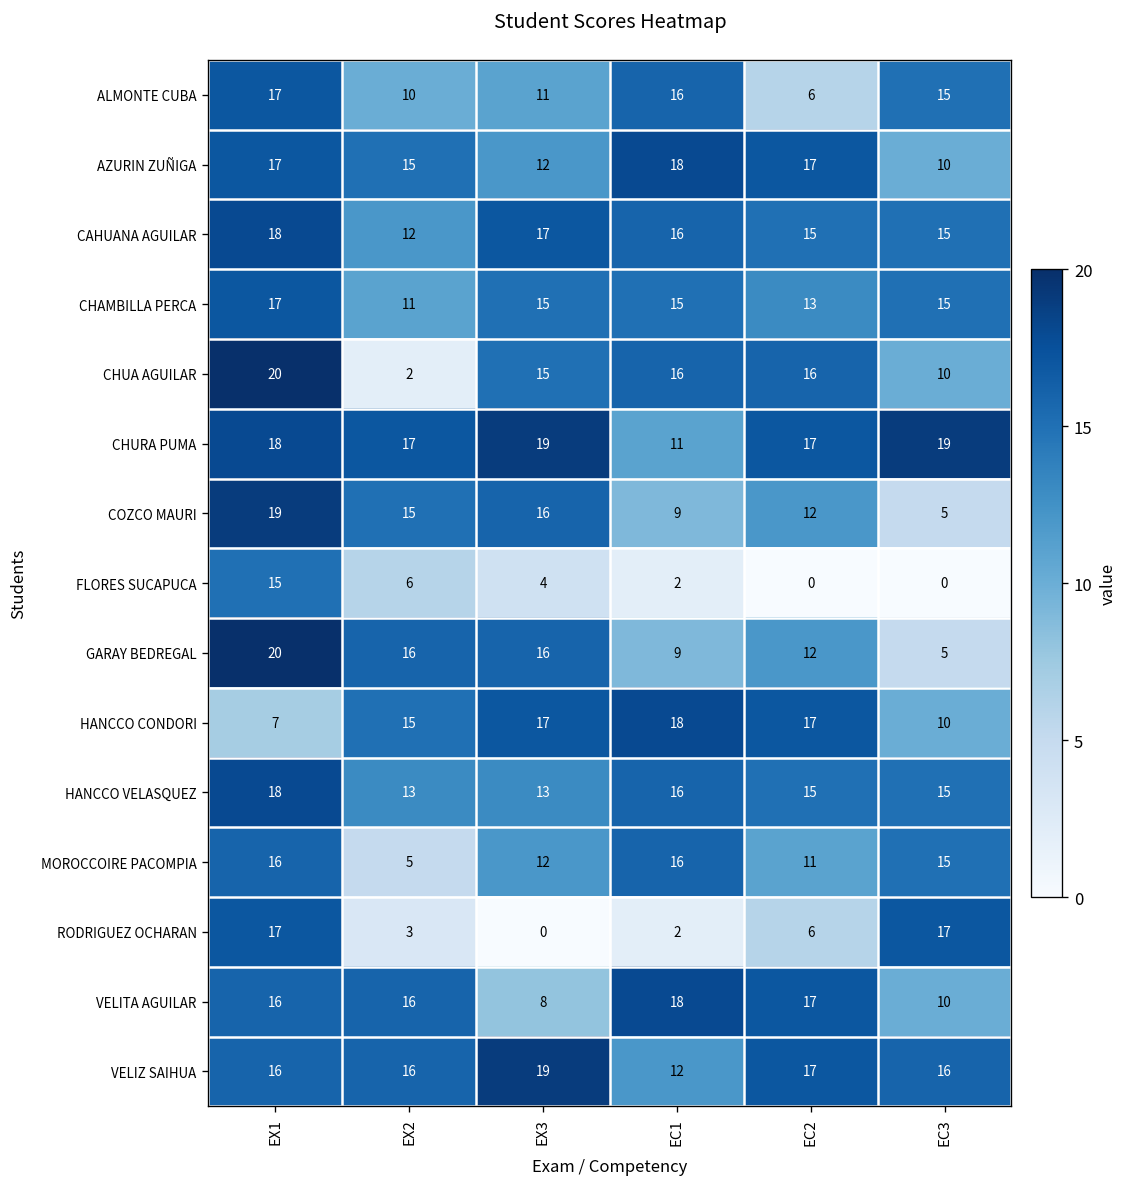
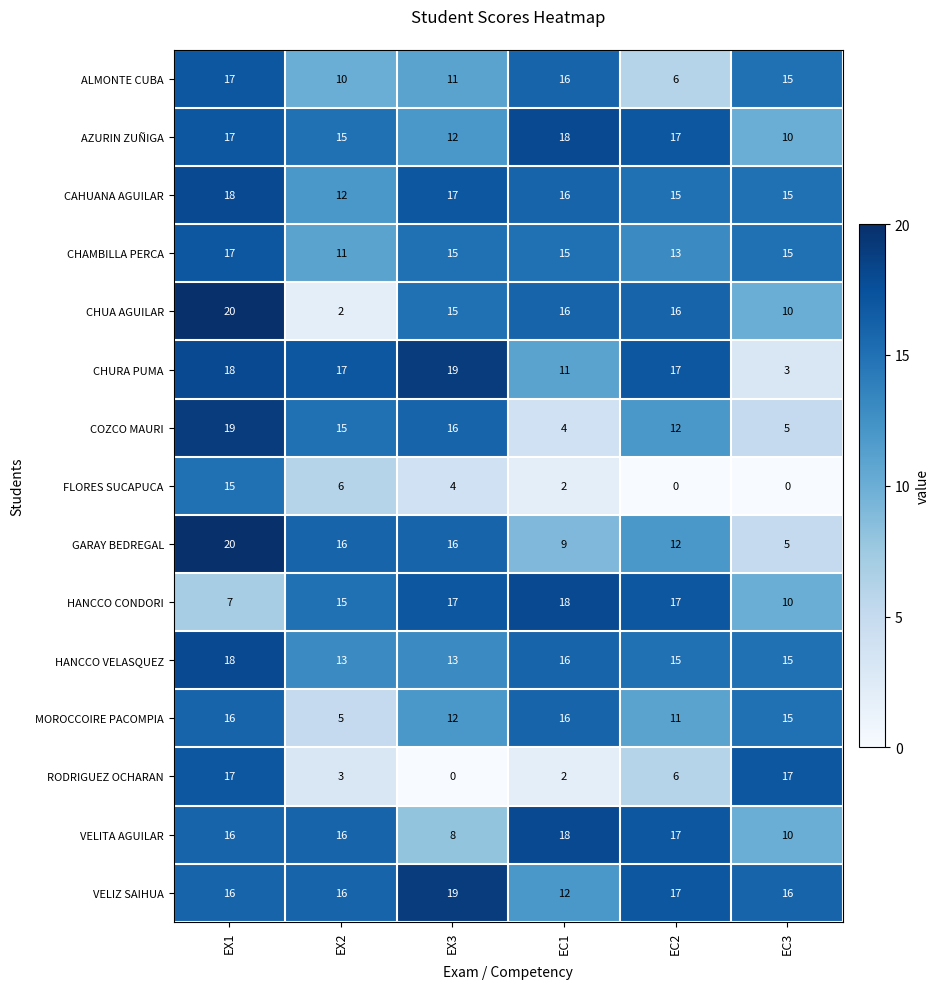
CHURA PUMA, EC3: 19 -> 3
COZCO MAURI, EC1: 9 -> 4
